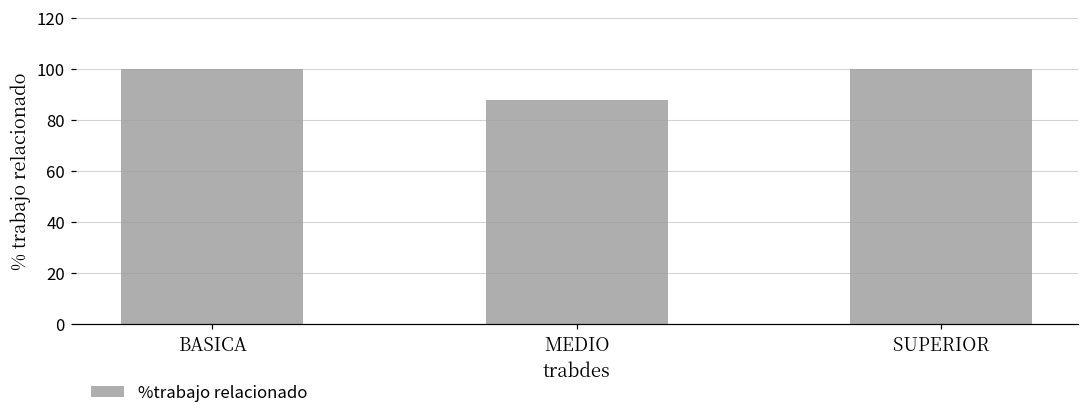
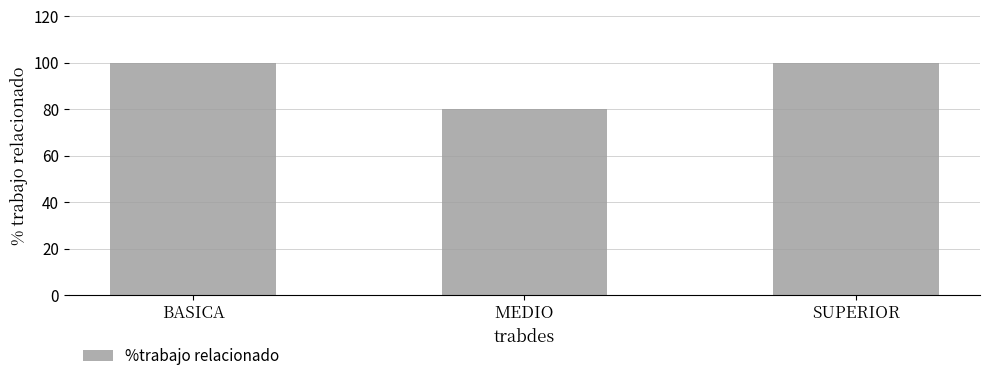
MEDIO: 88 -> 80
